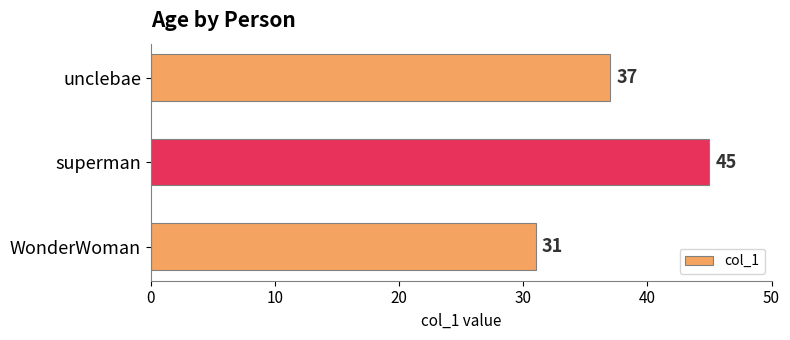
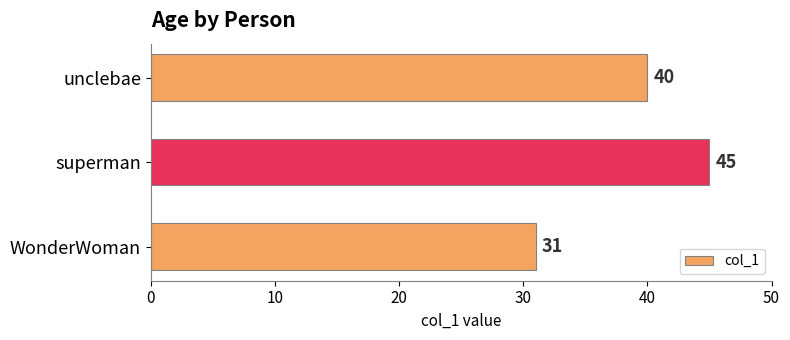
unclebae: 37 -> 40
